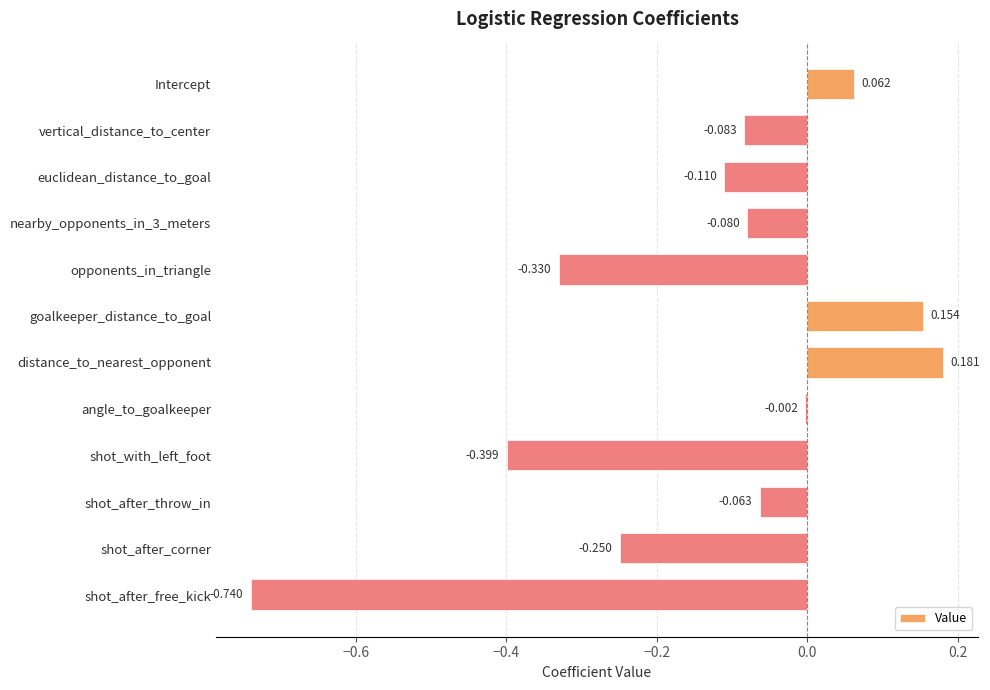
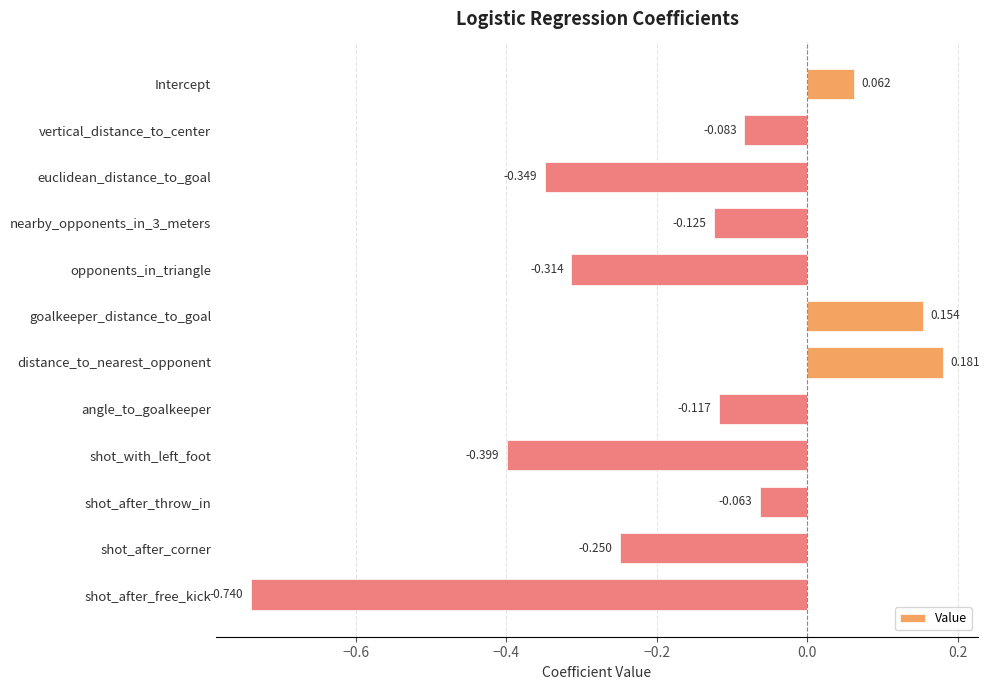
euclidean_distance_to_goal: -0.110 -> -0.349
nearby_opponents_in_3_meters: -0.080 -> -0.125
opponents_in_triangle: -0.330 -> -0.314
angle_to_goalkeeper: -0.002 -> -0.117
